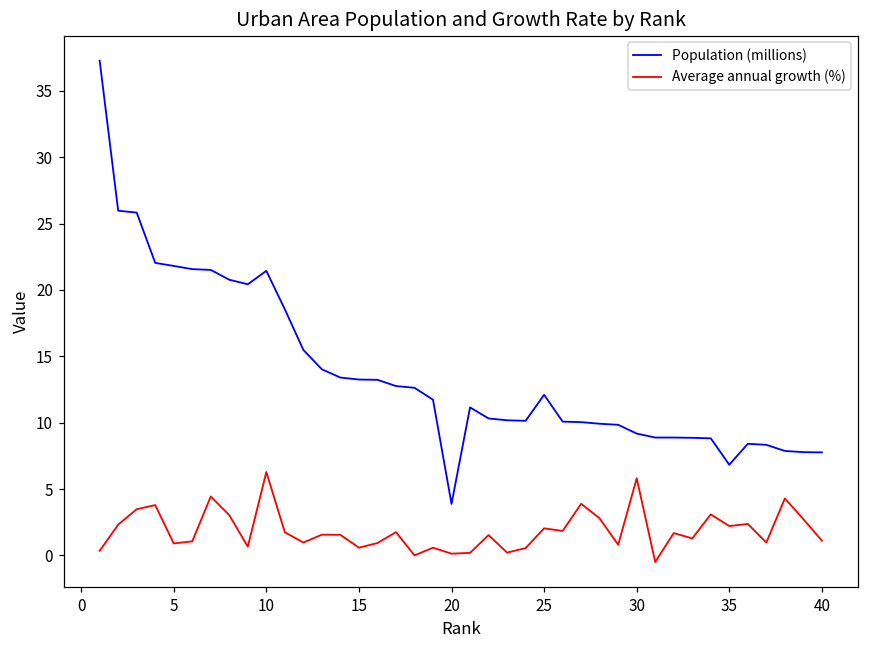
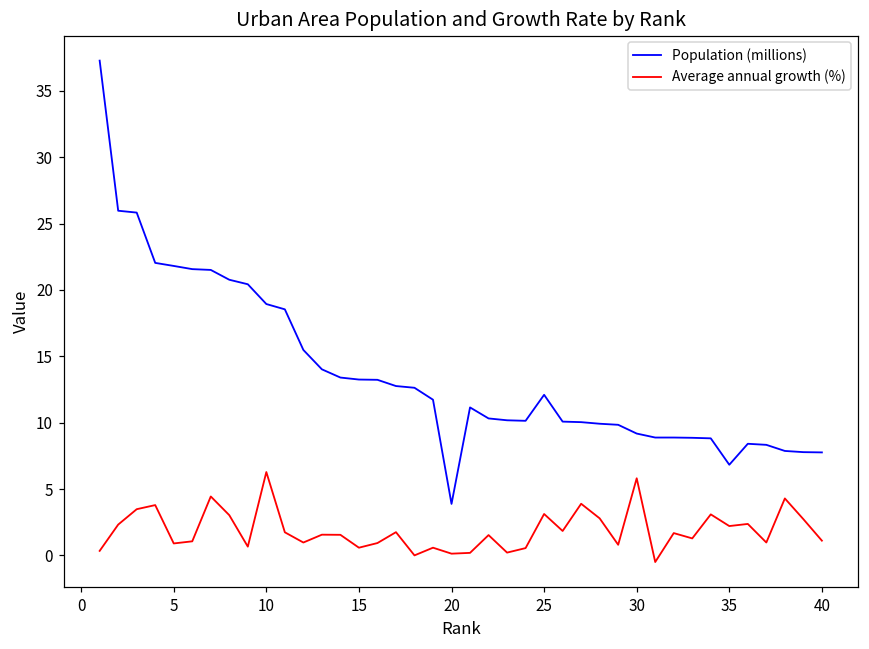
Population (millions), 10: 21.4 -> 18.9
Average annual growth (%), 25: 2.0 -> 3.1
